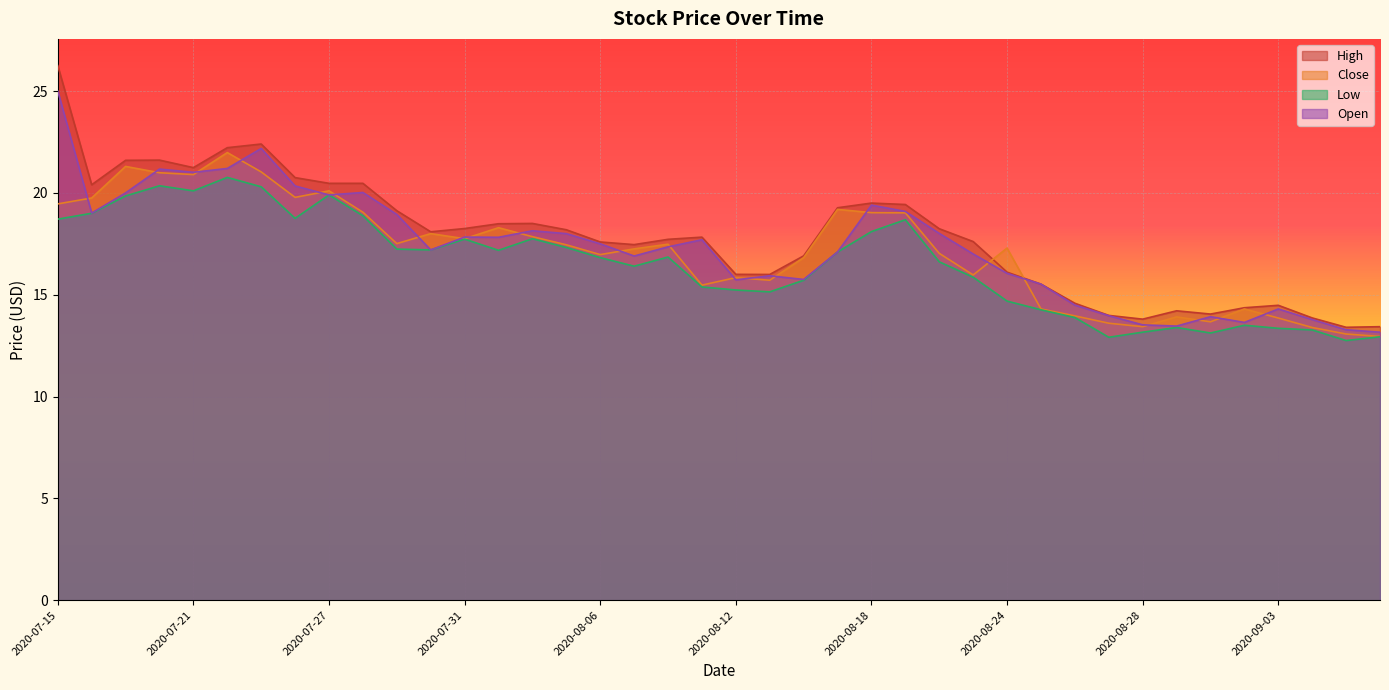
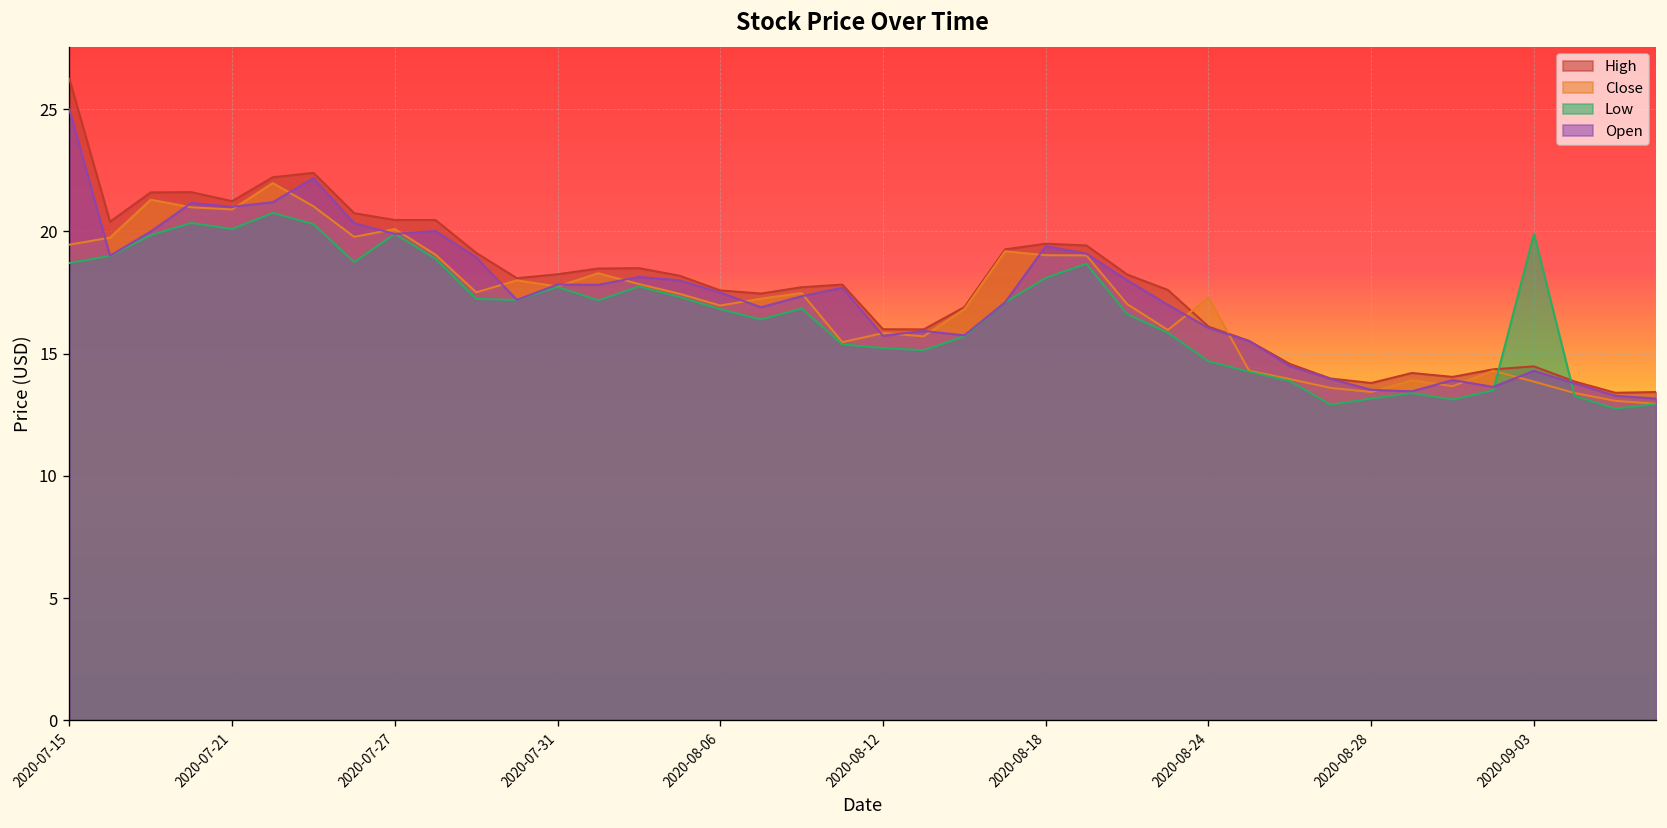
Low, 2020-09-03: 13.4 -> 19.9
